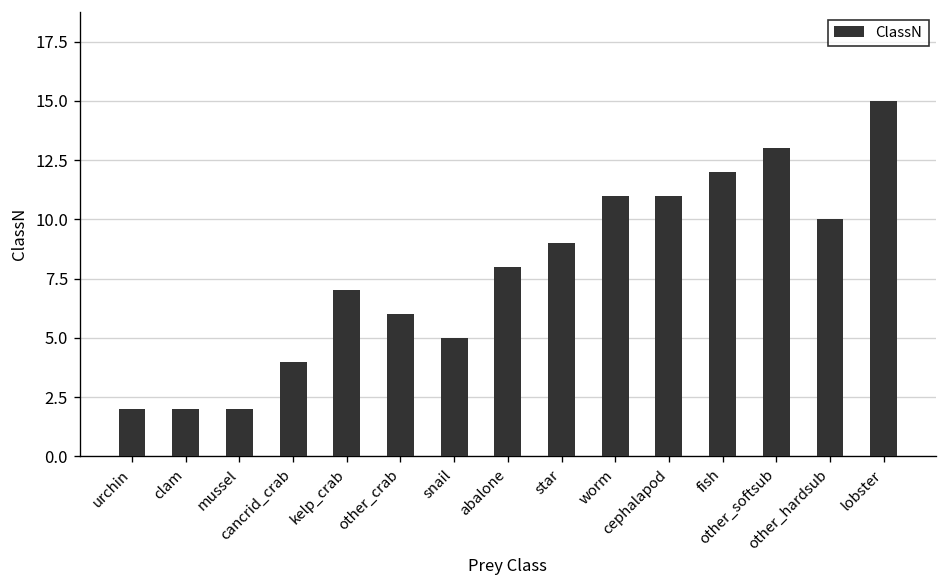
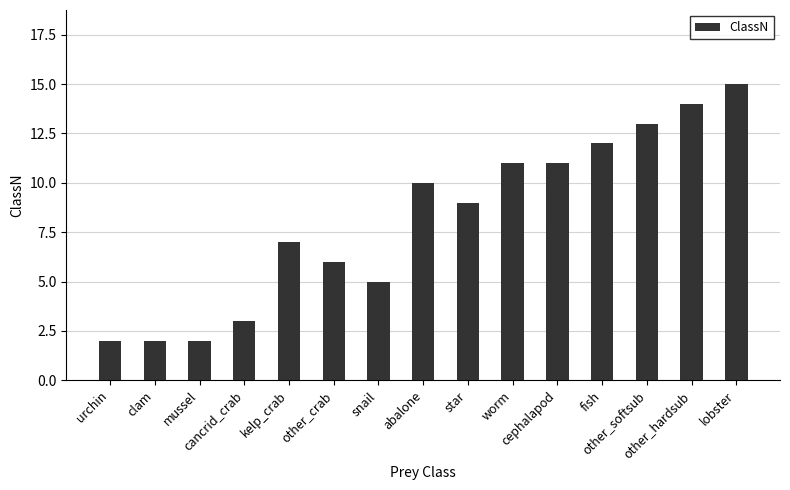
cancrid_crab: 4 -> 3
abalone: 8 -> 10
other_hardsub: 10 -> 14
